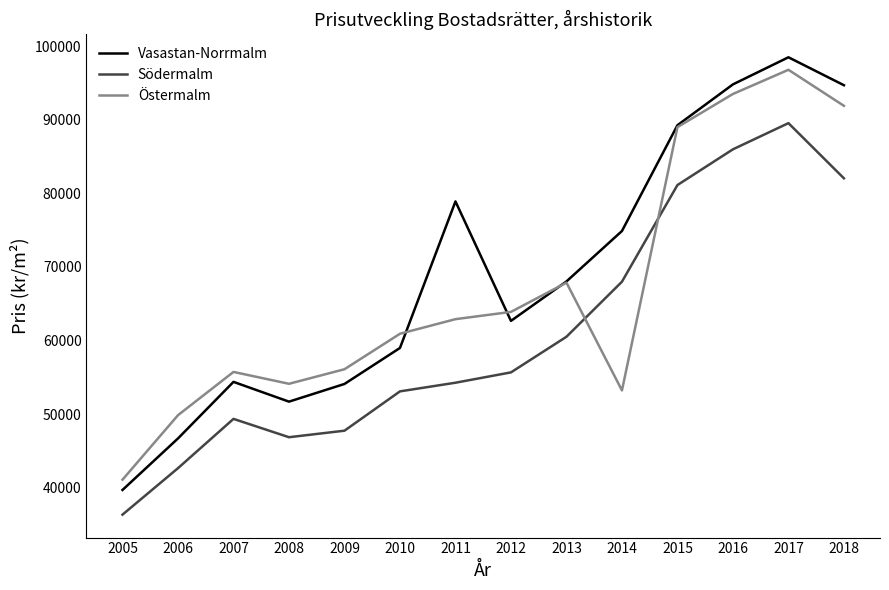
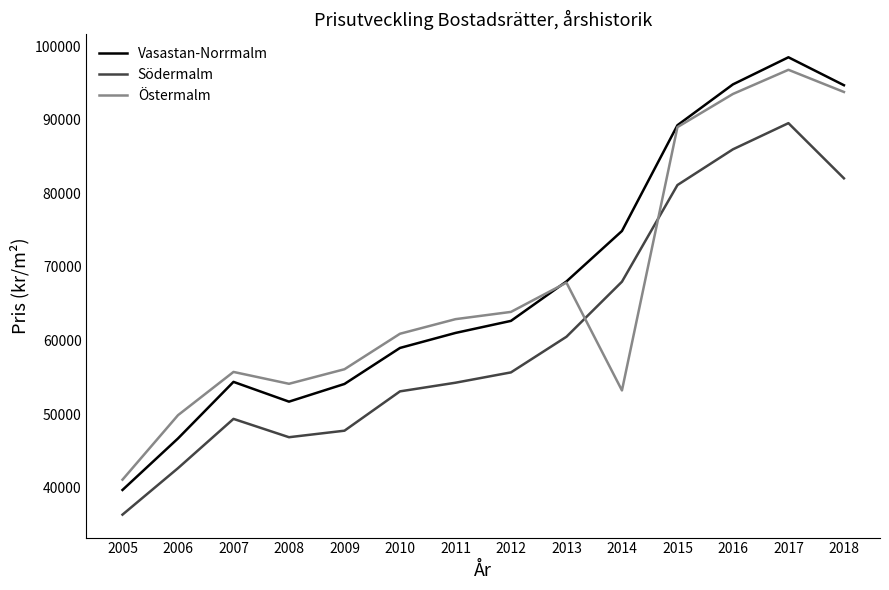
Vasastan-Norrmalm, 2011: 79000 -> 61000
Östermalm, 2018: 92000 -> 94000
